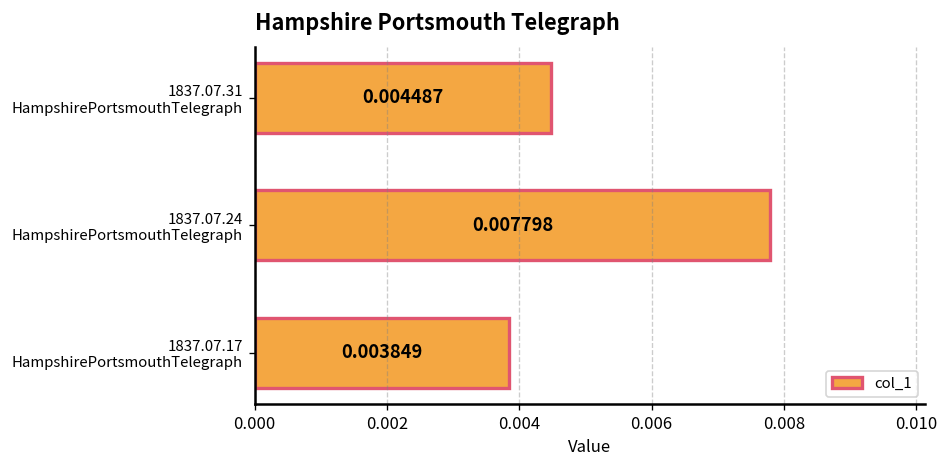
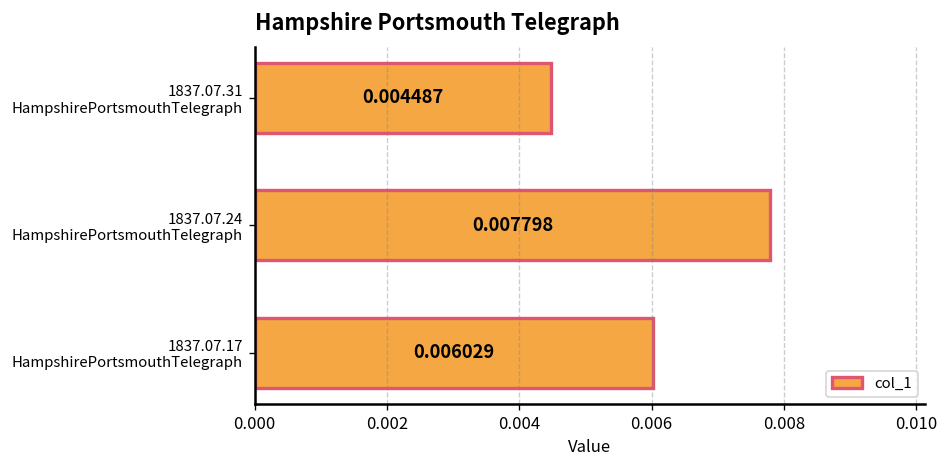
1837.07.17 HampshirePortsmouthTelegraph: 0.003849 -> 0.006029
